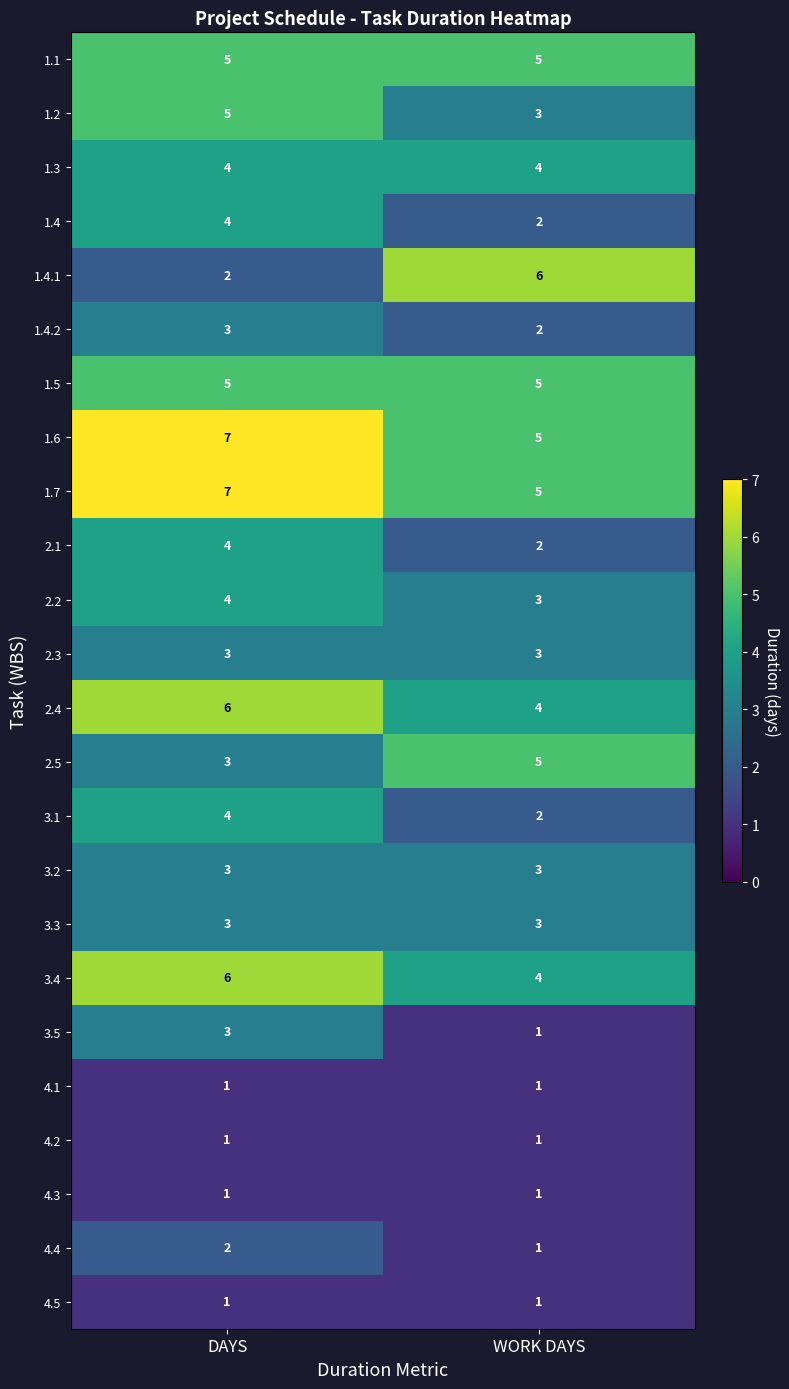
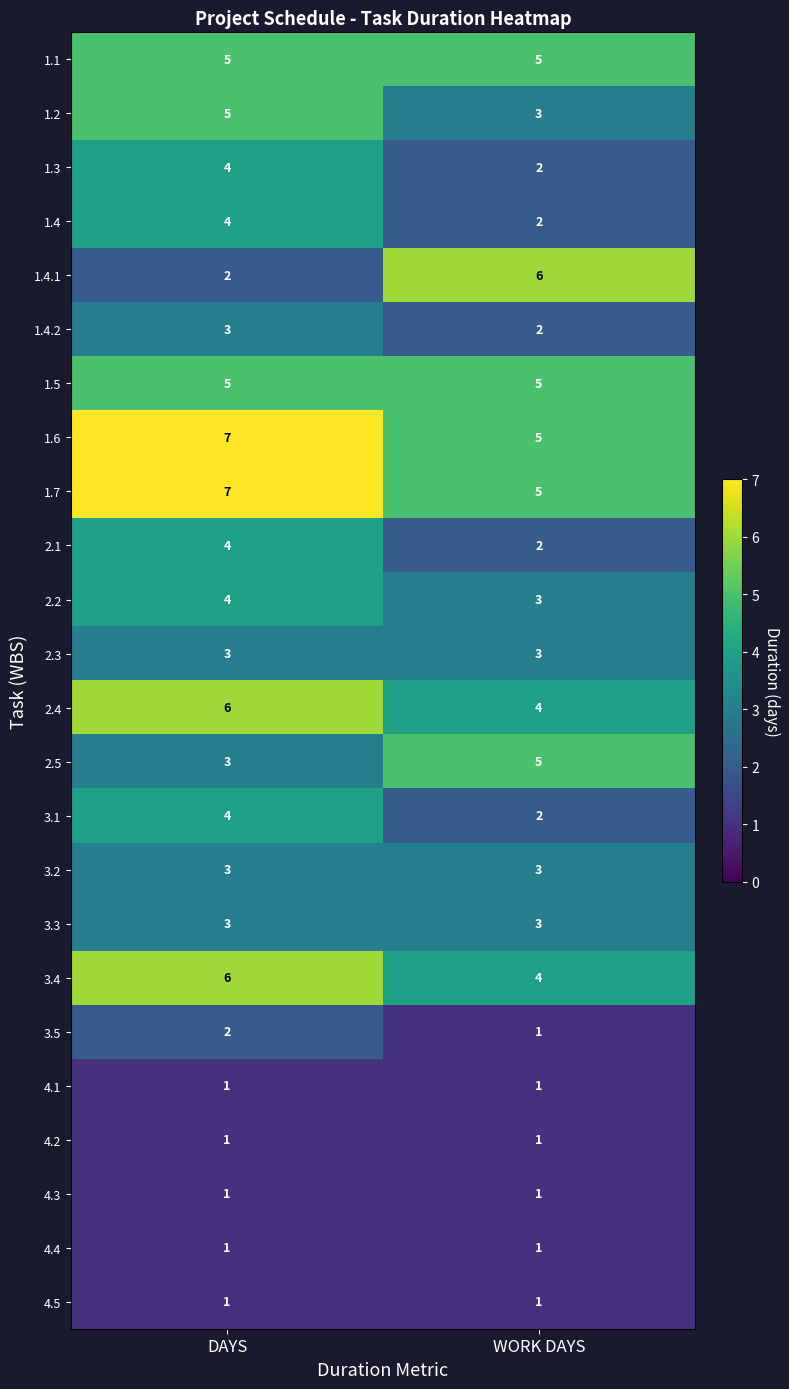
1.3, WORK DAYS: 4 -> 2
3.5, DAYS: 3 -> 2
4.4, DAYS: 2 -> 1
